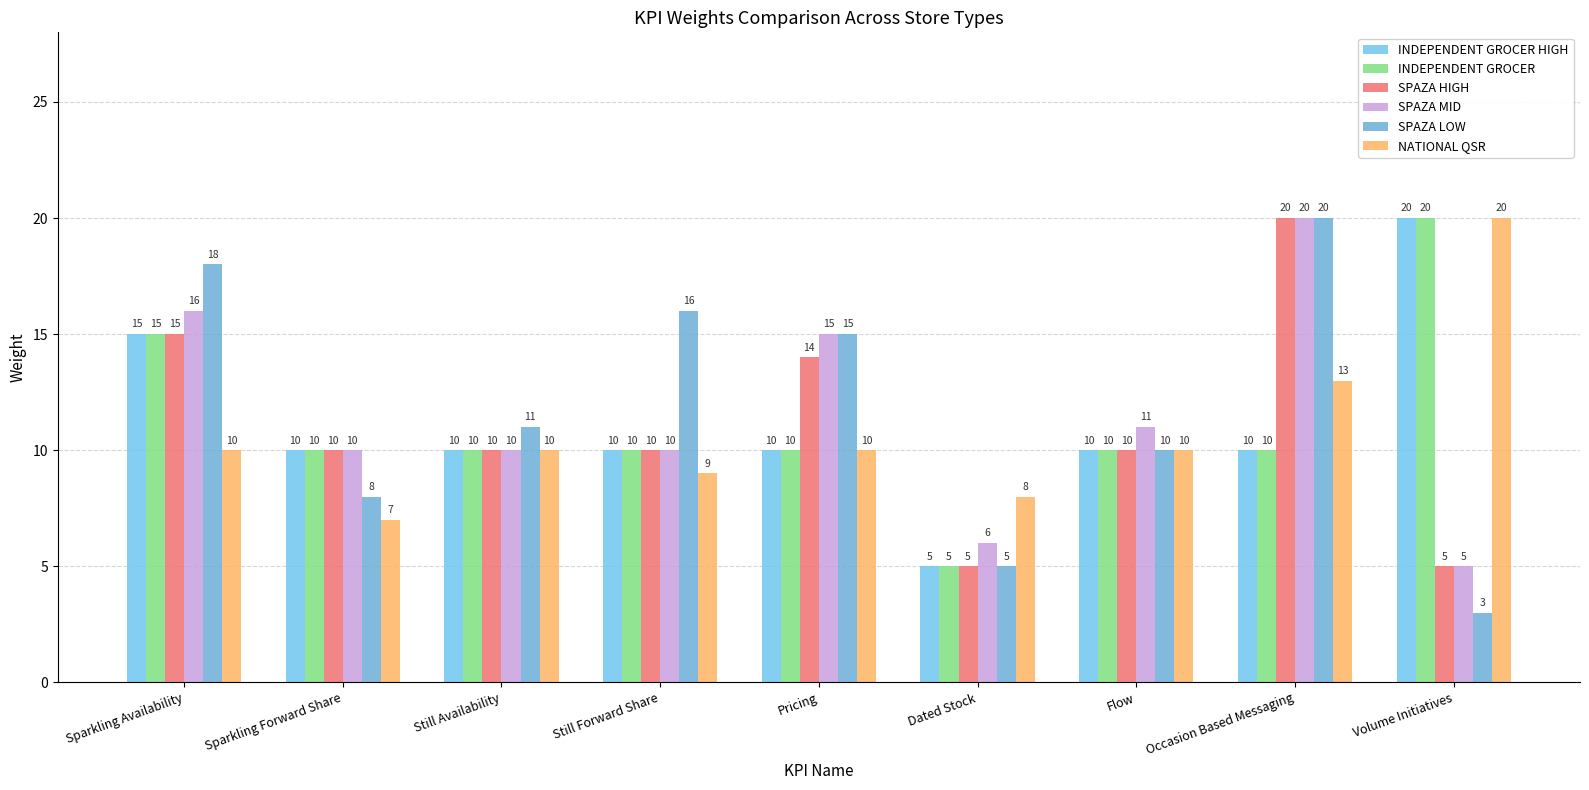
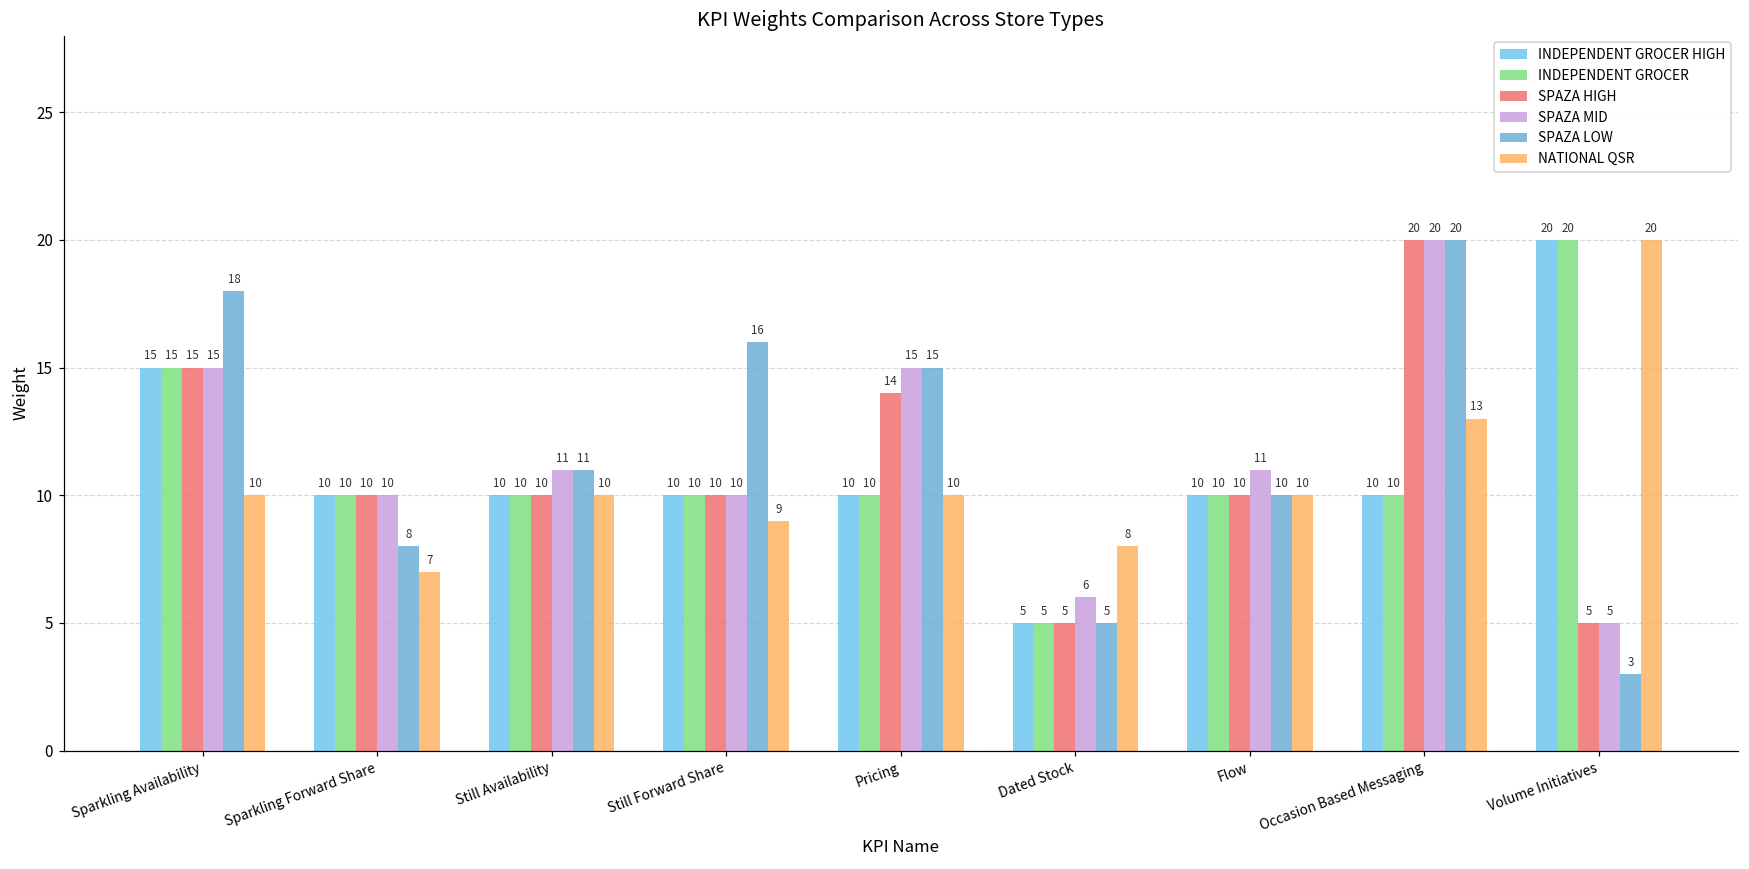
SPAZA MID, Sparkling Availability: 16 -> 15
SPAZA MID, Still Availability: 10 -> 11
